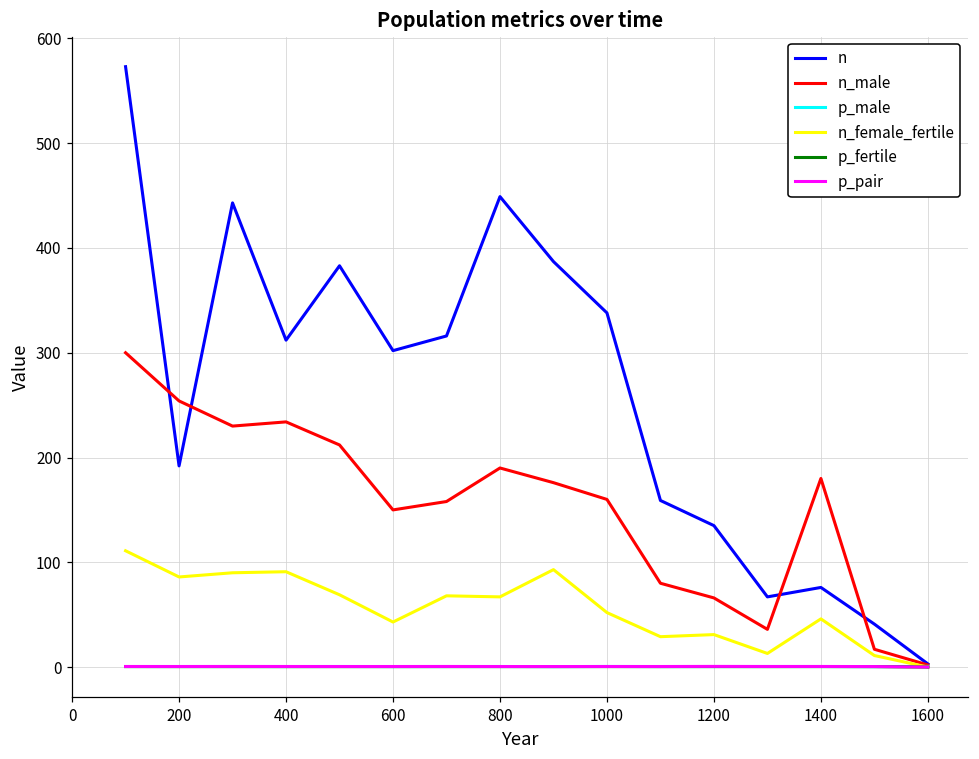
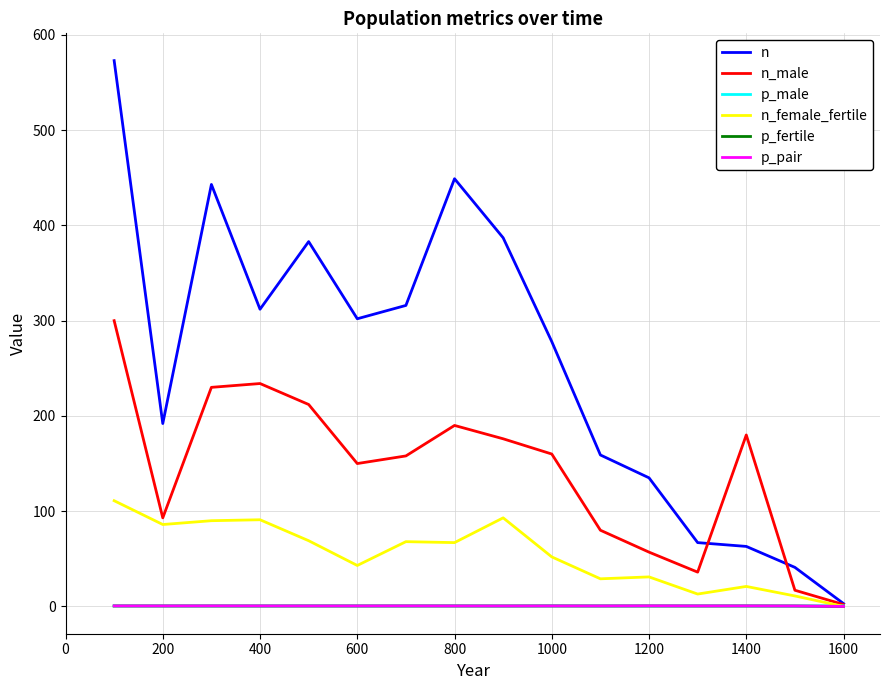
n_male, 200: 250 -> 90
n, 1000: 340 -> 280
n_male, 1200: 70 -> 60
n, 1400: 80 -> 60
n_female_fertile, 1400: 50 -> 20
